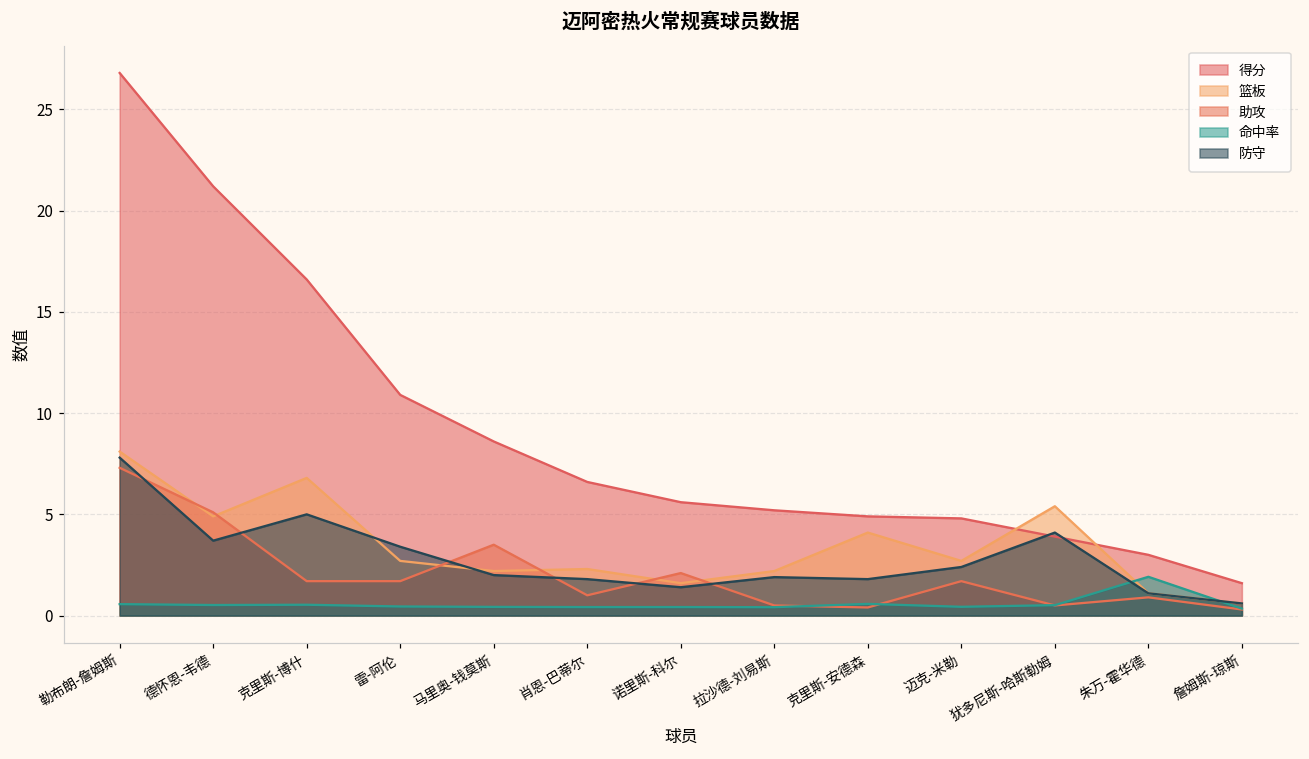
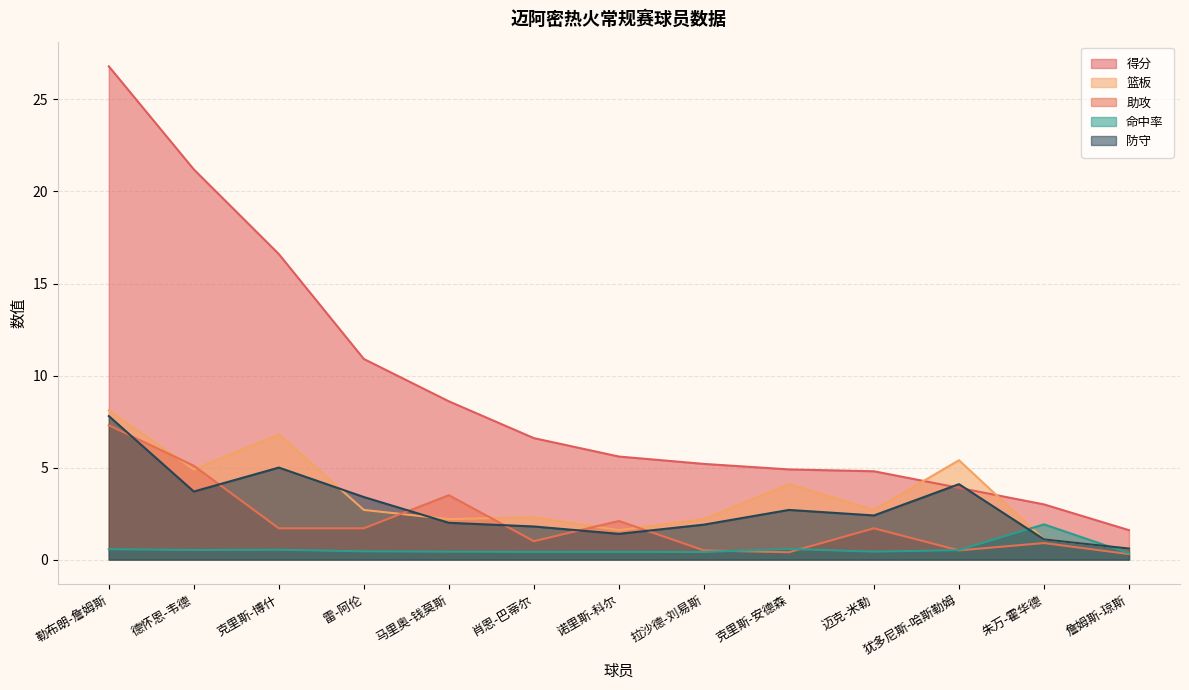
防守, 克里斯-安德森: 1.8 -> 2.7
